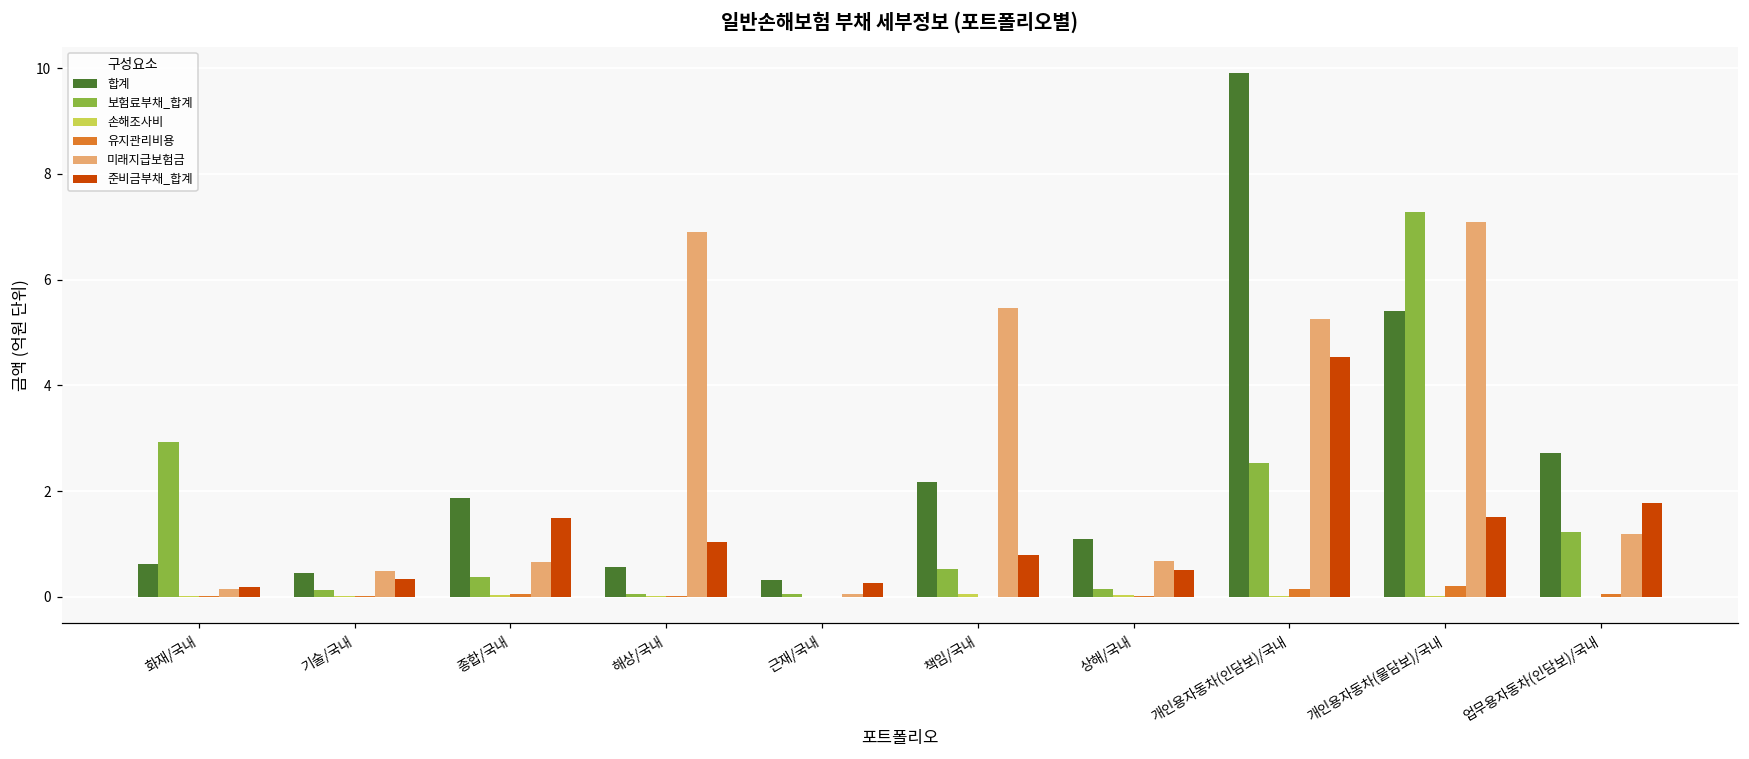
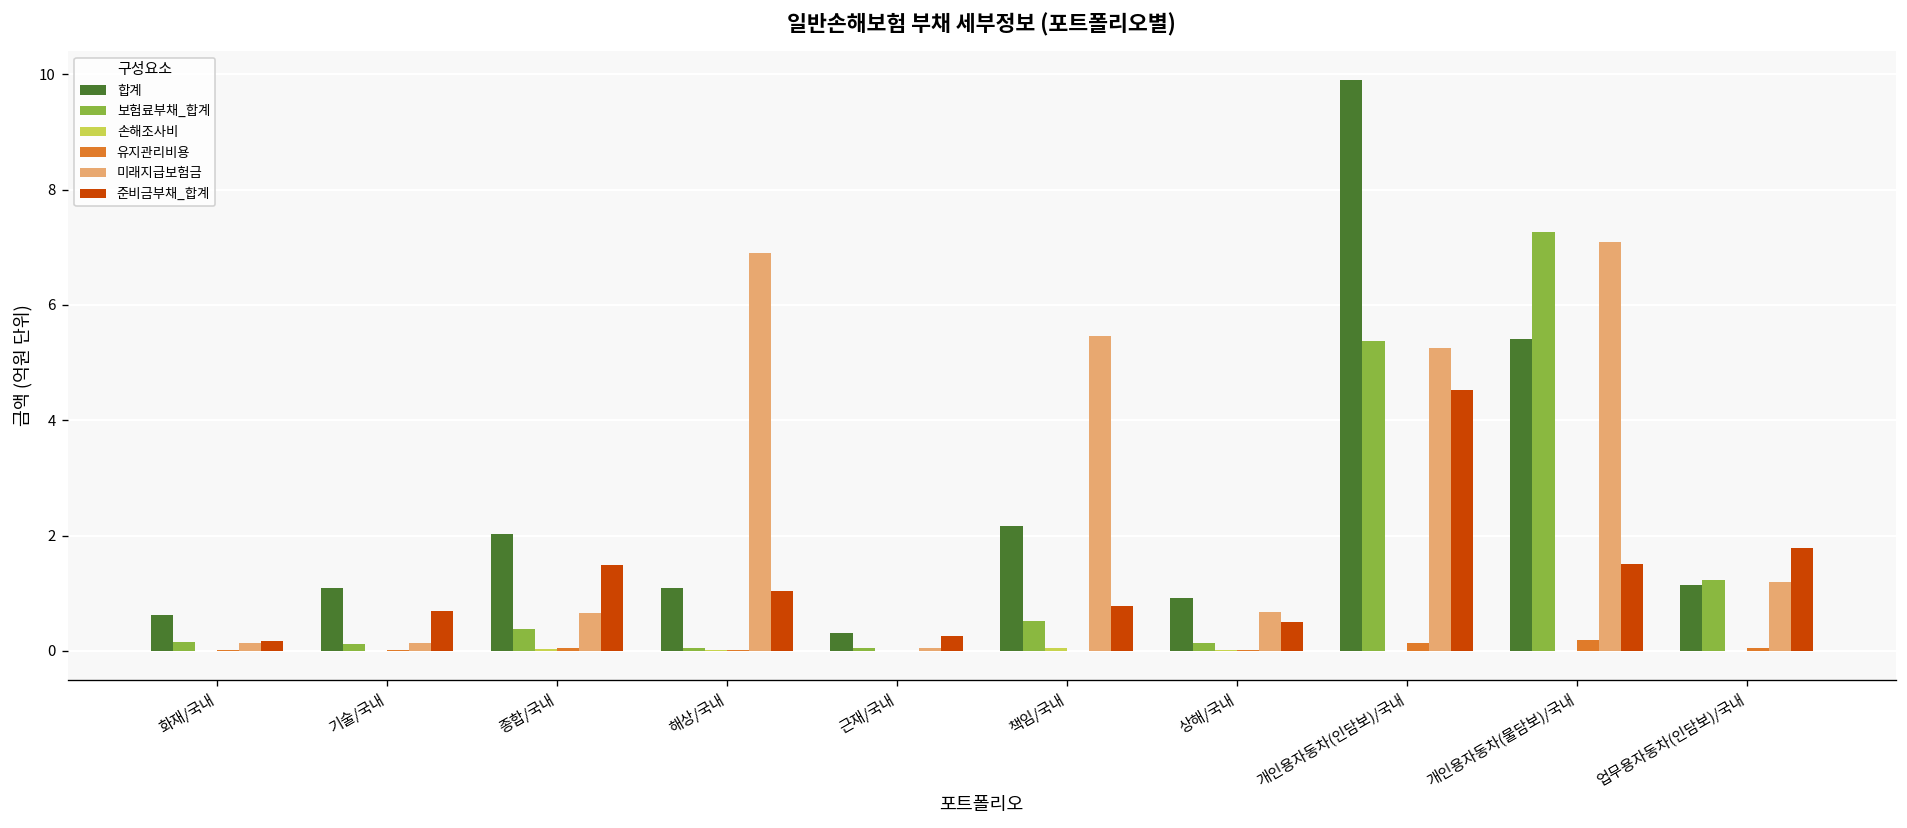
보험료부채_합계, 화재/국내: 2.9 -> 0.2
합계, 기술/국내: 0.5 -> 1.1
미래지급보험금, 기술/국내: 0.5 -> 0.1
준비금부채_합계, 기술/국내: 0.3 -> 0.7
합계, 종합/국내: 1.9 -> 2.0
합계, 해상/국내: 0.6 -> 1.1
합계, 상해/국내: 1.1 -> 0.9
보험료부채_합계, 개인용자동차(인담보)/국내: 2.5 -> 5.4
합계, 업무용자동차(인담보)/국내: 2.7 -> 1.1
